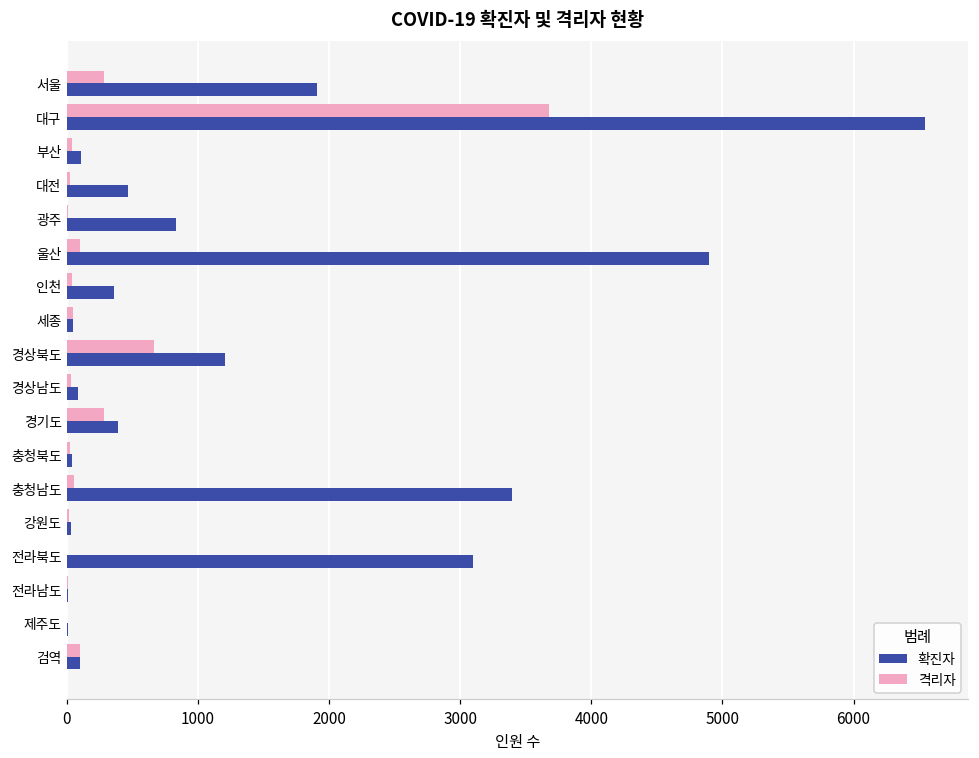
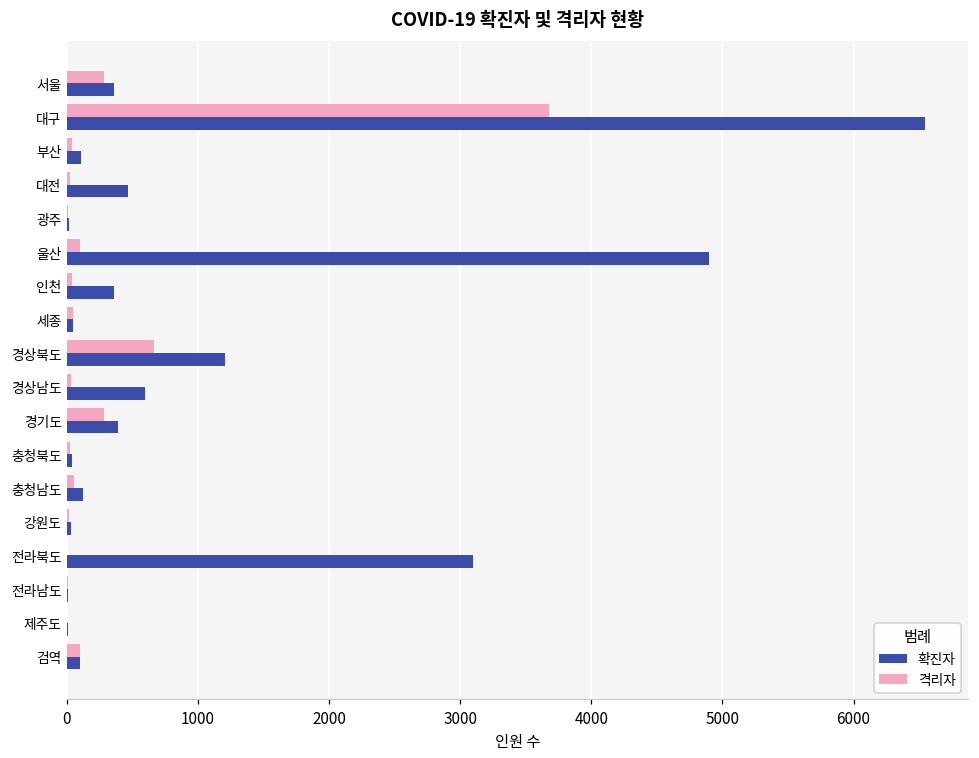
확진자, 서울: 1900 -> 360
확진자, 광주: 830 -> 20
확진자, 경상남도: 90 -> 590
확진자, 충청남도: 3400 -> 120
